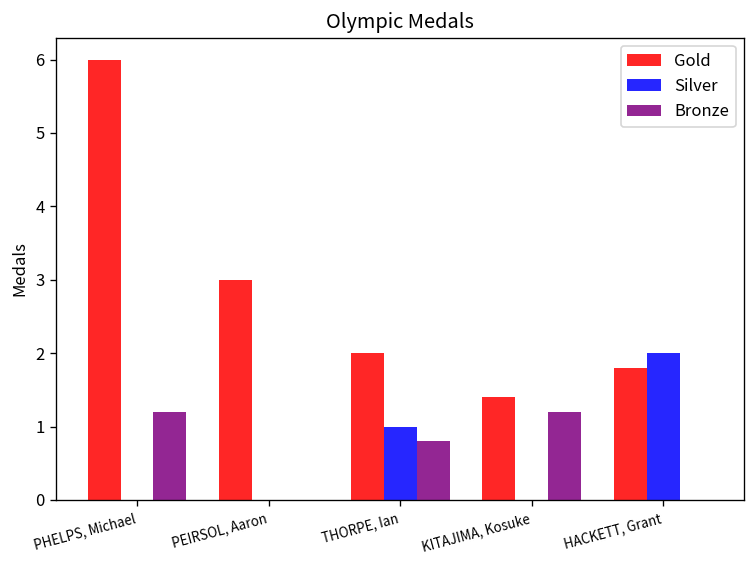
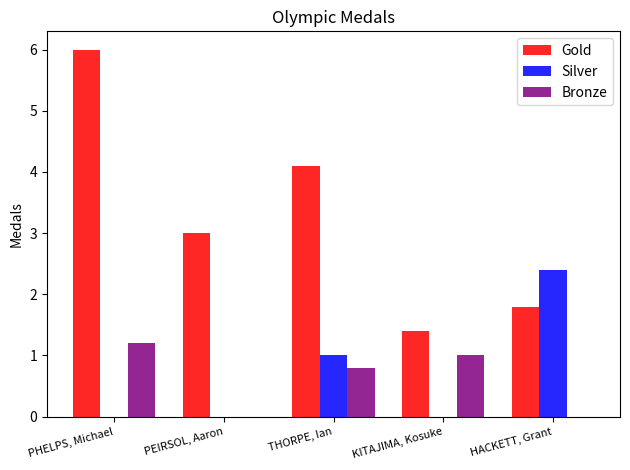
Gold, THORPE, Ian: 2.0 -> 4.1
Bronze, KITAJIMA, Kosuke: 1.2 -> 1.0
Silver, HACKETT, Grant: 2.0 -> 2.4
